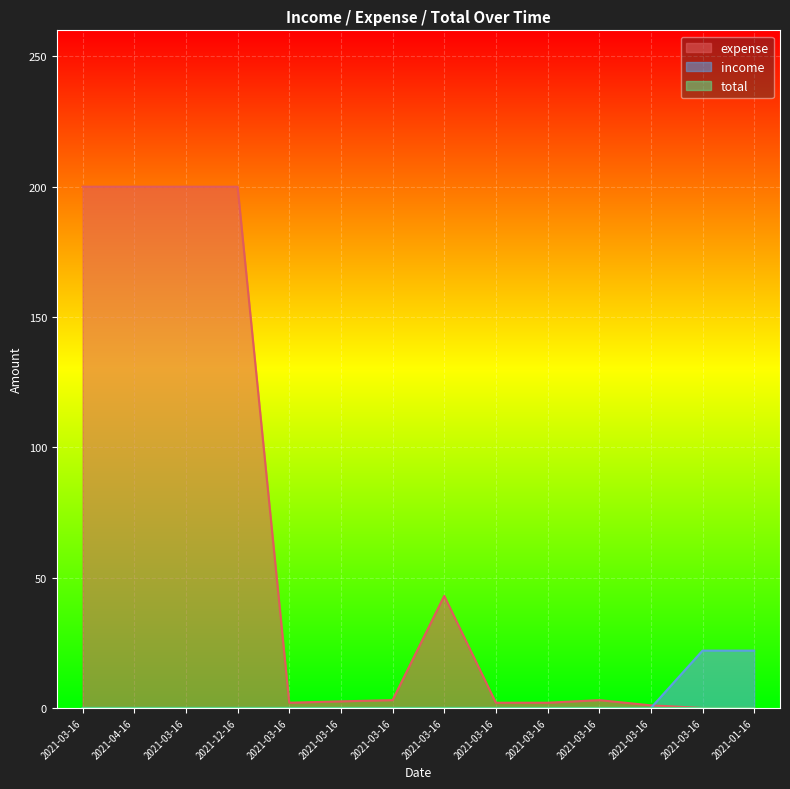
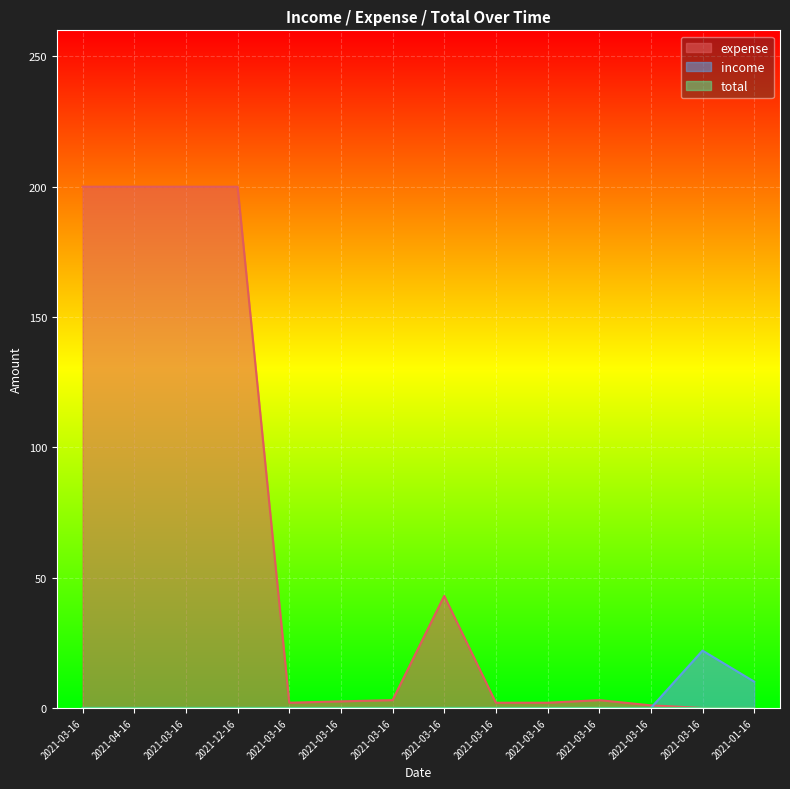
income, 2021-01-16: 22 -> 10
